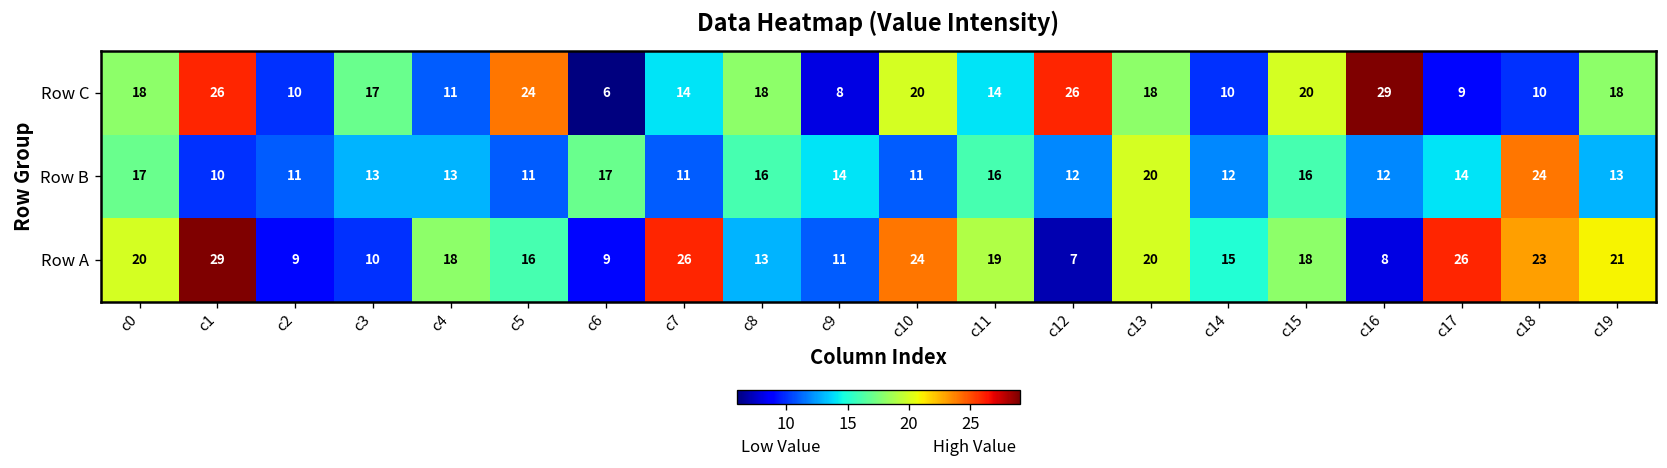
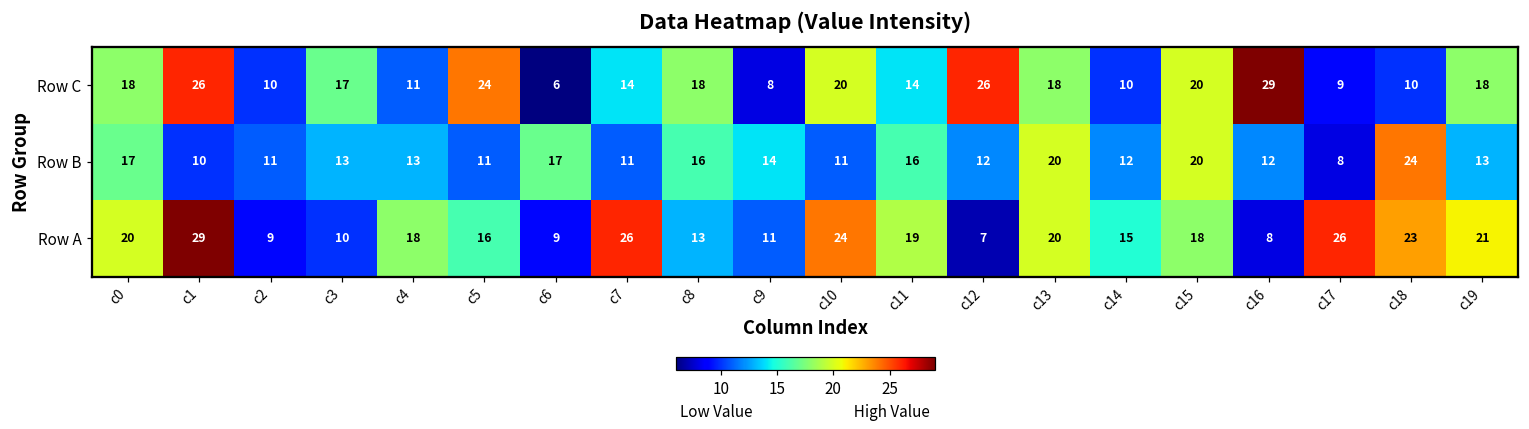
Row B, c15: 16 -> 20
Row B, c17: 14 -> 8
